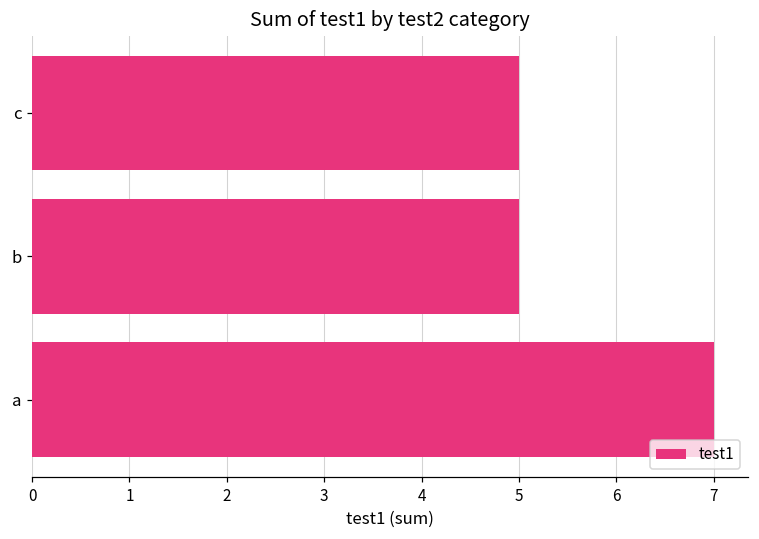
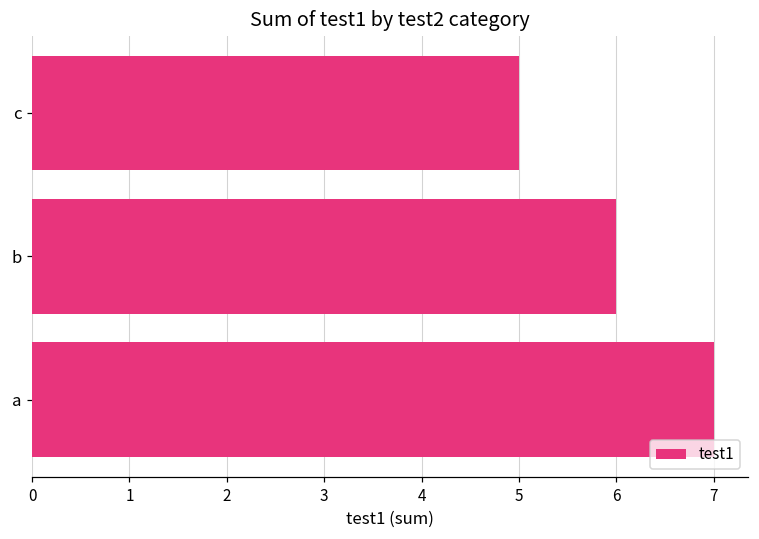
b: 5 -> 6
